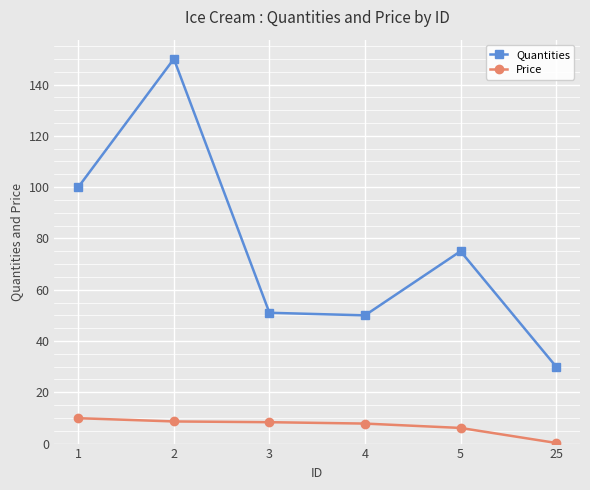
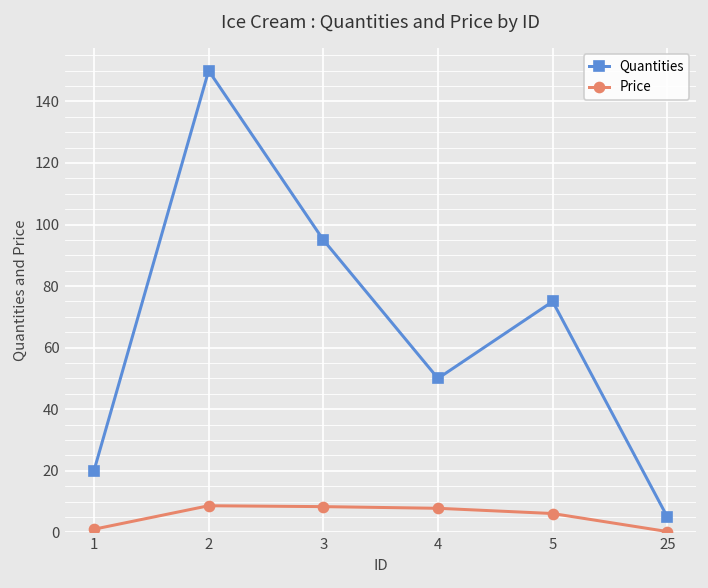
Quantities, 1: 100 -> 20
Price, 1: 10 -> 1
Quantities, 3: 51 -> 95
Quantities, 25: 30 -> 5
